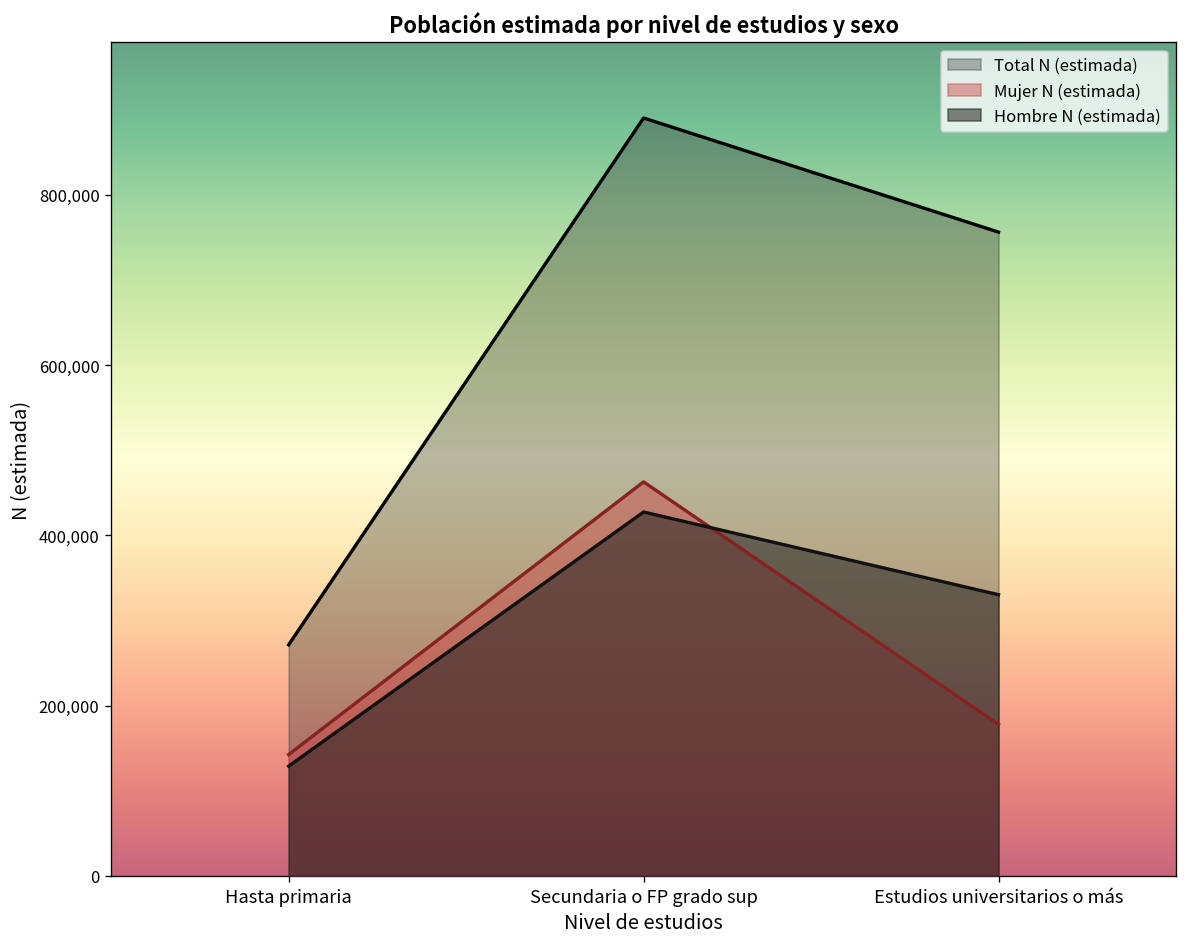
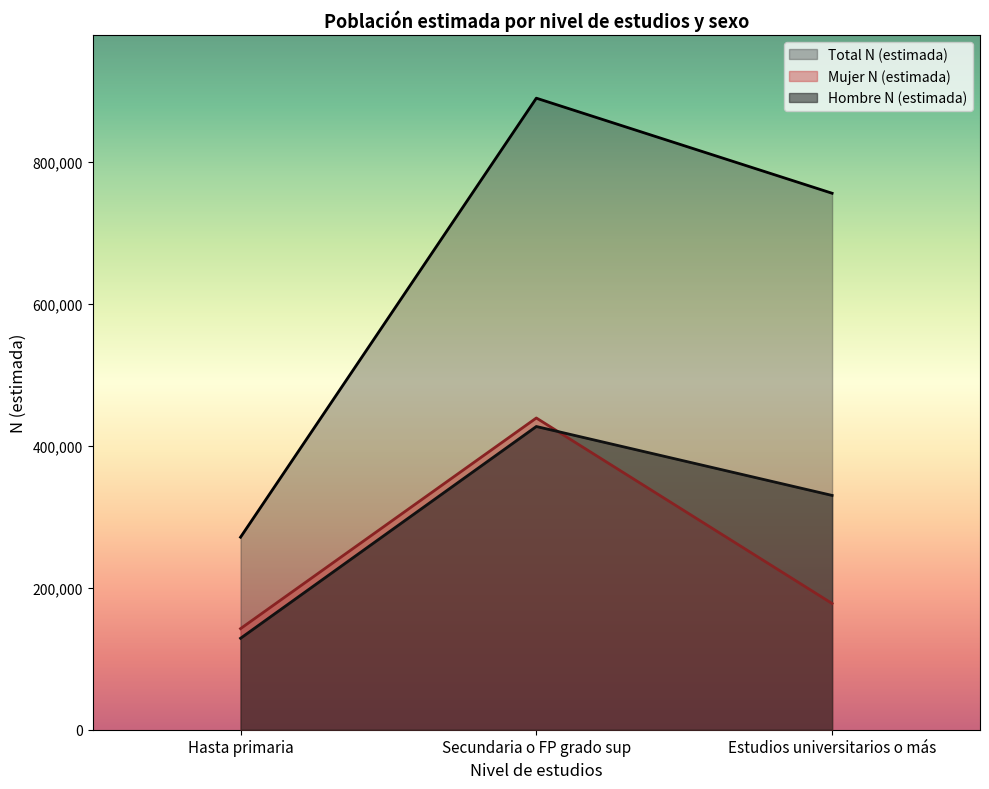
Mujer N (estimada), Secundaria o FP grado sup: 460,000 -> 440,000
